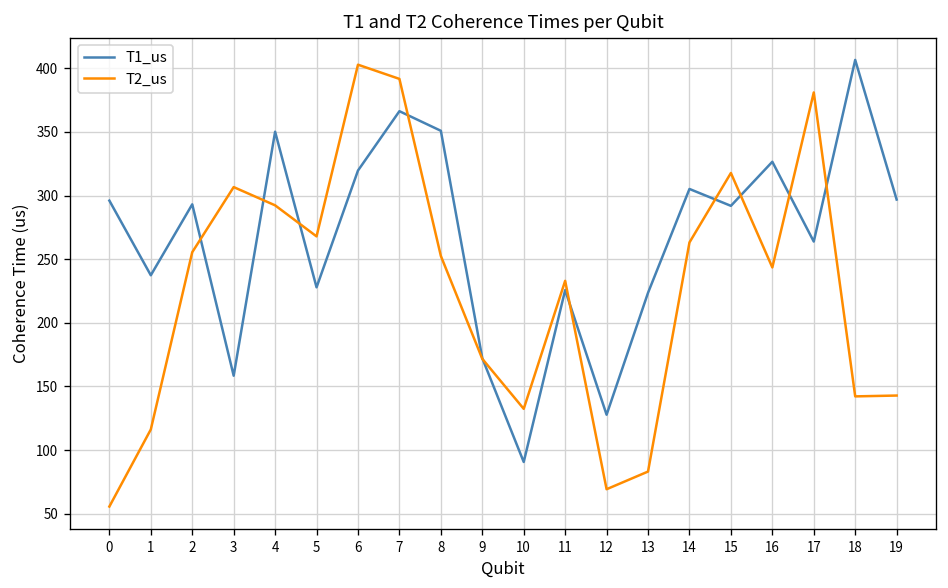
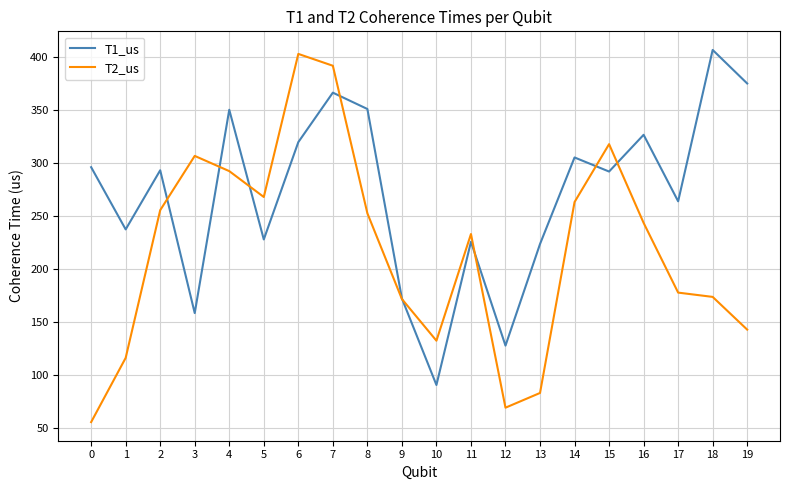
T2_us, 17: 381 -> 178
T2_us, 18: 142 -> 174
T1_us, 19: 297 -> 375
